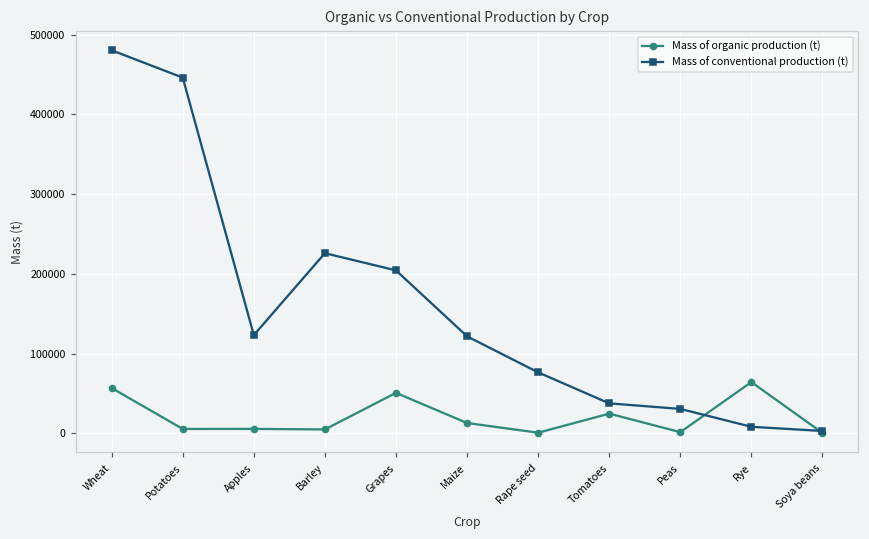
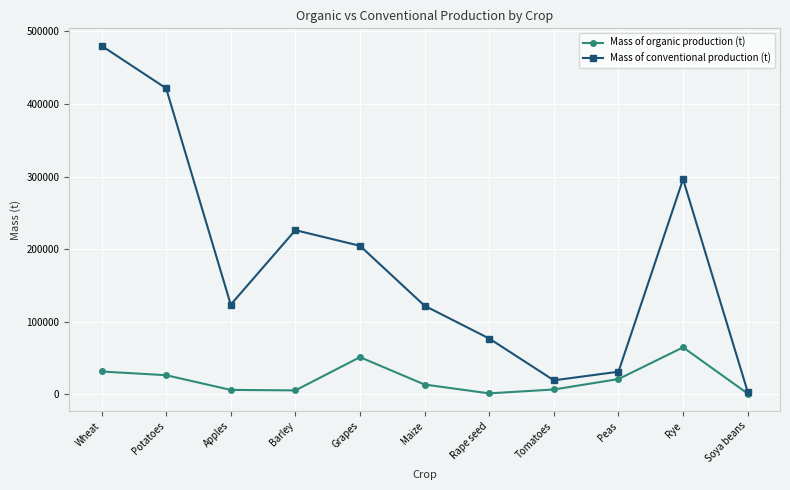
Mass of organic production (t), Wheat: 60000 -> 30000
Mass of organic production (t), Potatoes: 10000 -> 30000
Mass of conventional production (t), Potatoes: 450000 -> 420000
Mass of organic production (t), Tomatoes: 20000 -> 10000
Mass of conventional production (t), Tomatoes: 40000 -> 20000
Mass of organic production (t), Peas: 0 -> 20000
Mass of conventional production (t), Rye: 10000 -> 300000
